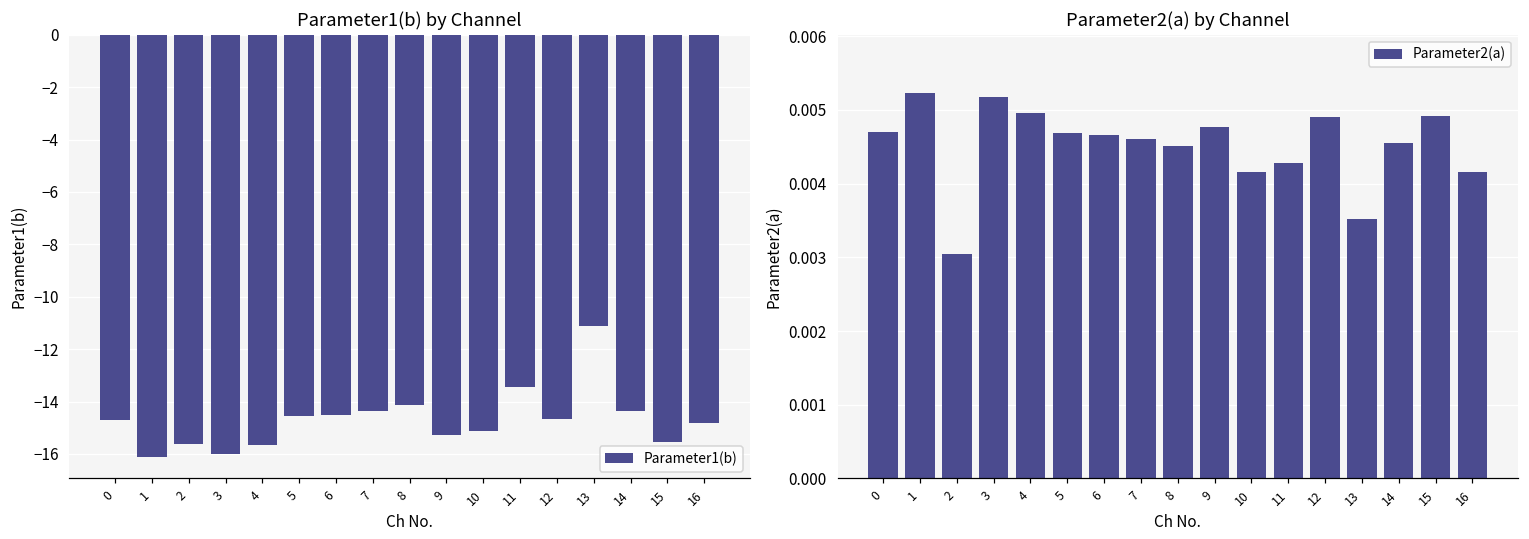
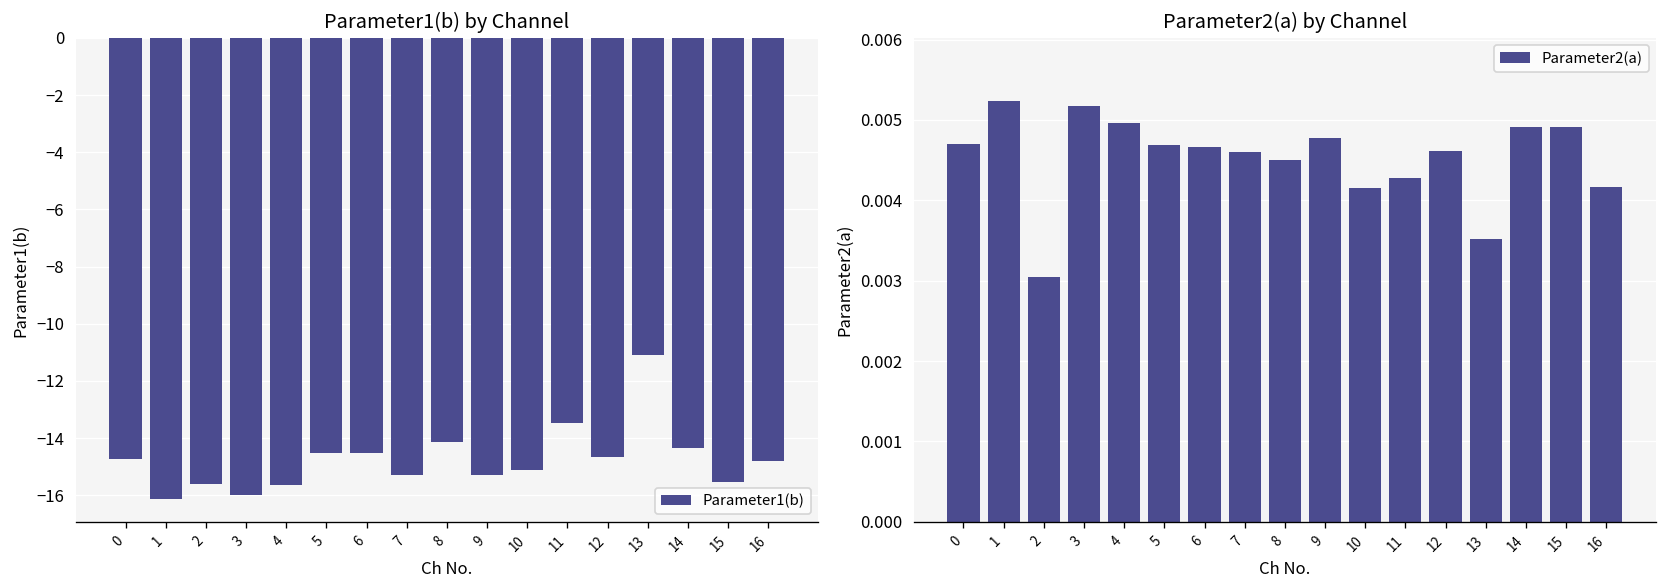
Parameter1(b) by Channel, 7: -14.4 -> -15.3
Parameter2(a) by Channel, 12: 0.0049 -> 0.0046
Parameter2(a) by Channel, 14: 0.0046 -> 0.0049
